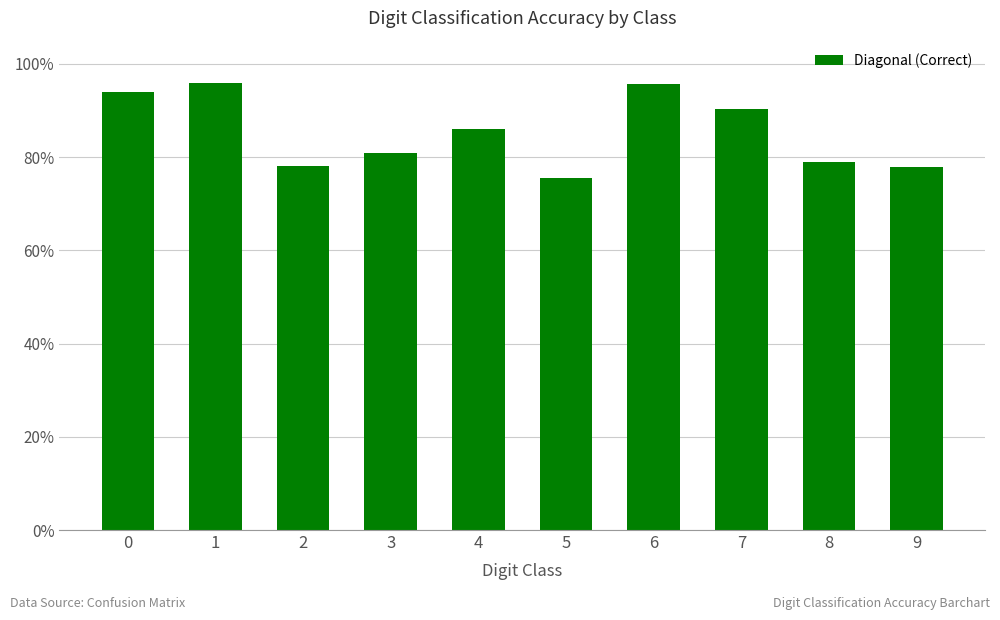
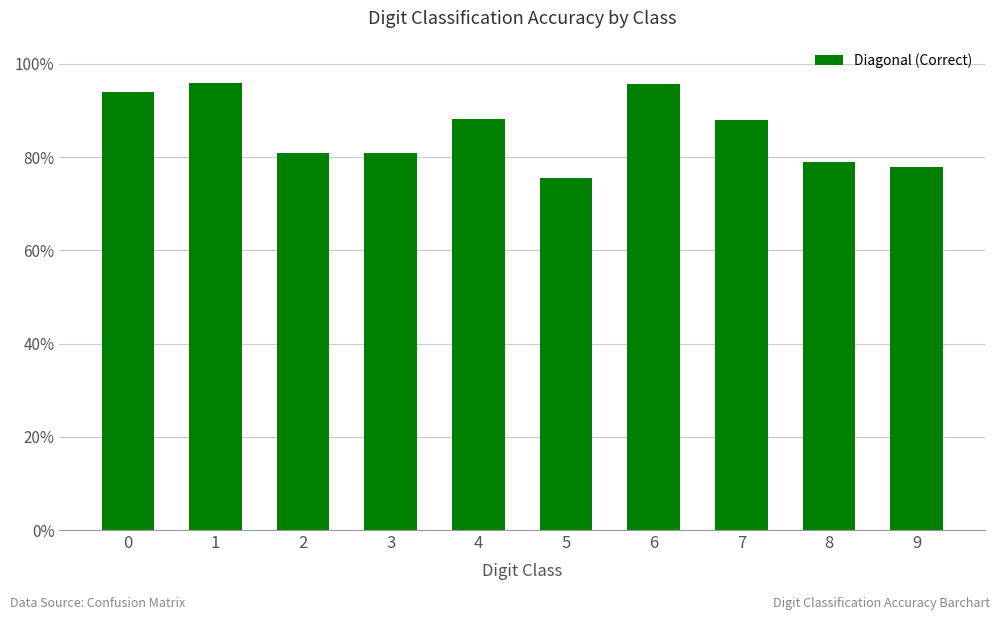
2: 78% -> 81%
4: 86% -> 88%
7: 90% -> 88%
